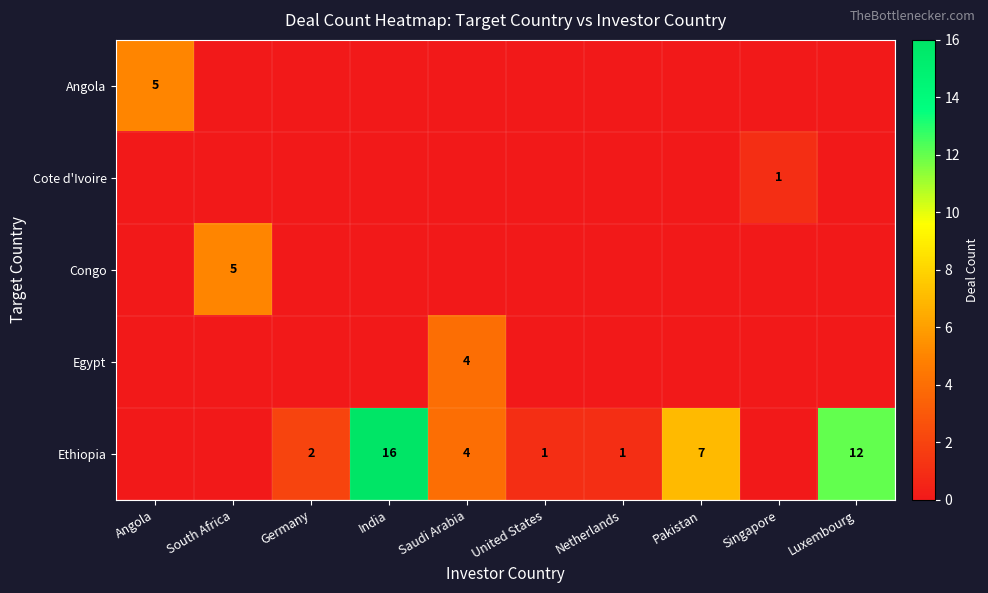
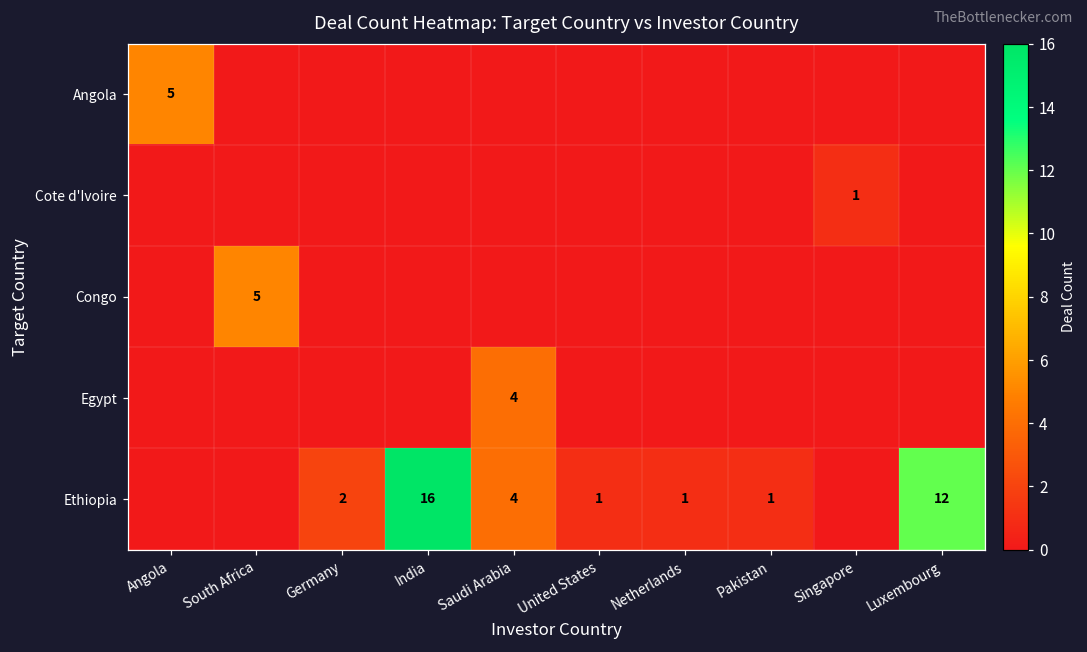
Ethiopia, Pakistan: 7 -> 1
